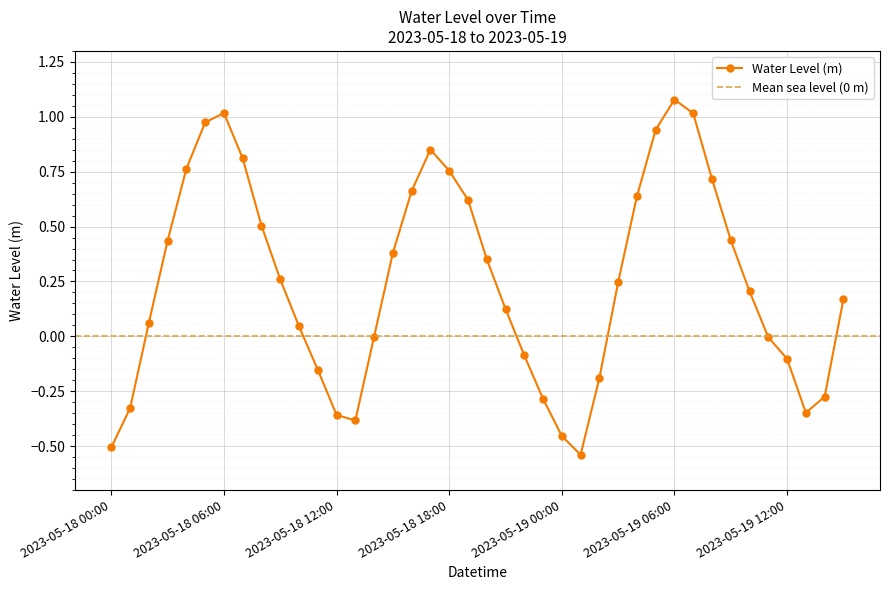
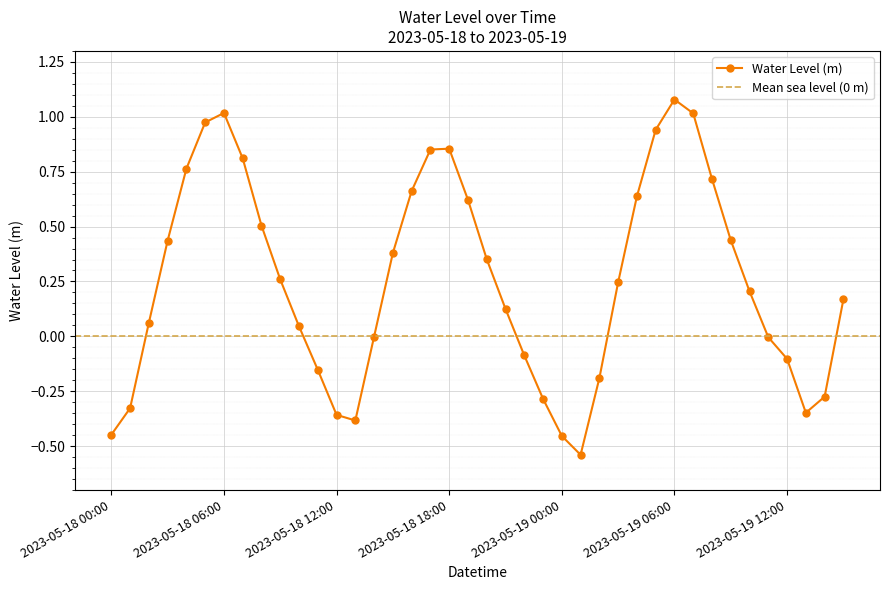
2023-05-18 00:00: -0.51 -> -0.45
2023-05-18 18:00: 0.75 -> 0.85
